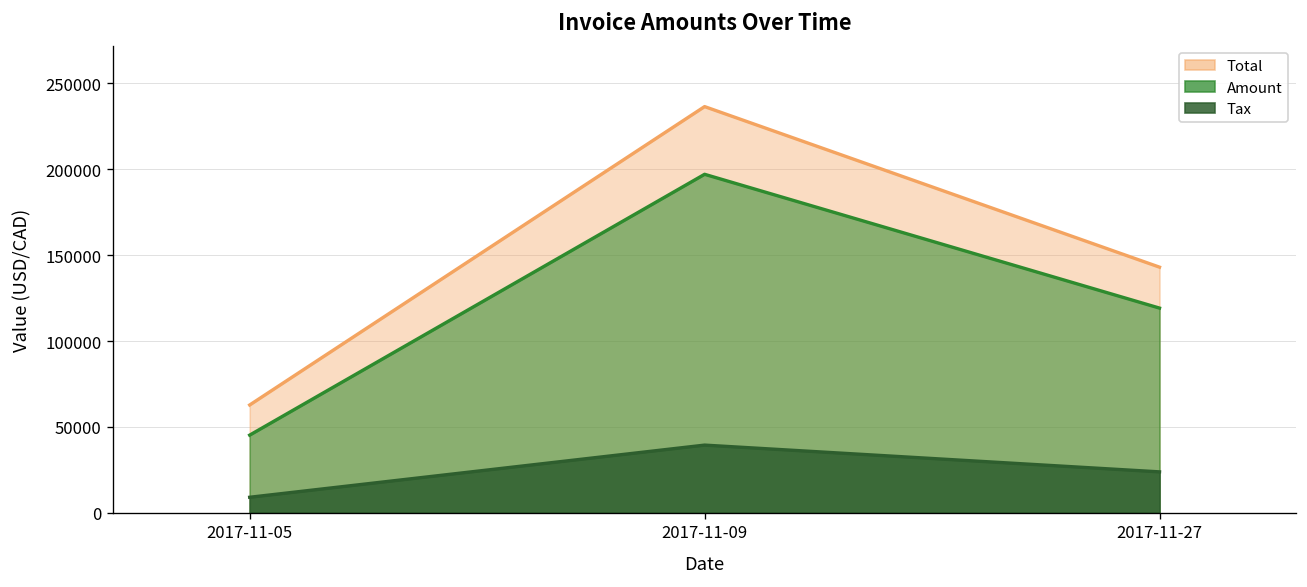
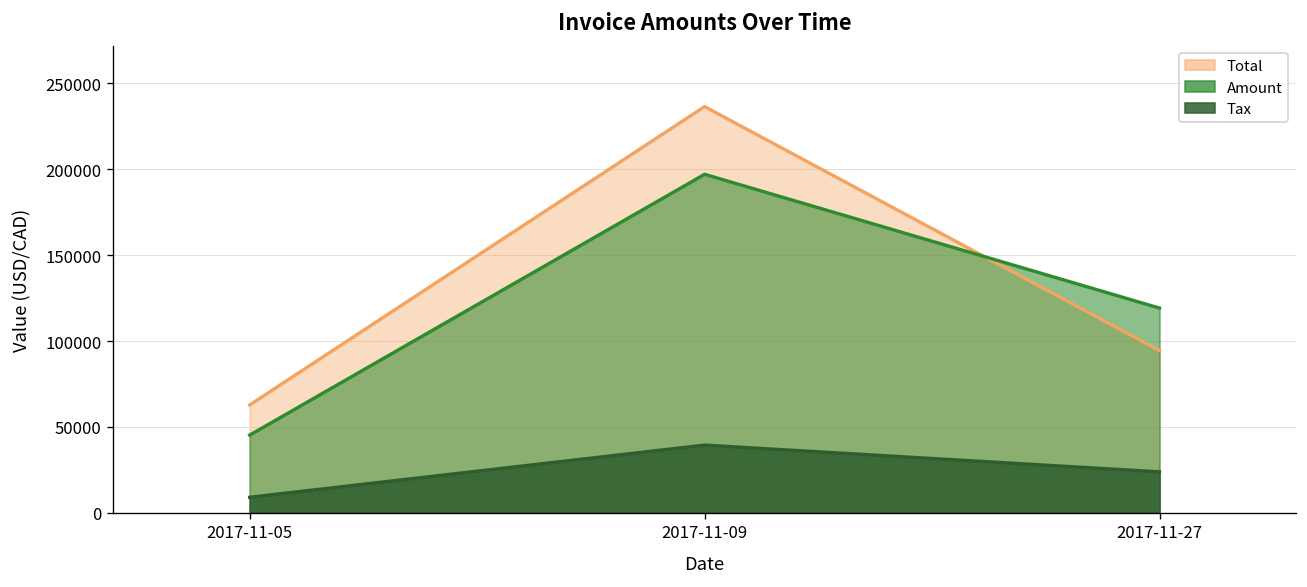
Total, 2017-11-27: 143000 -> 94000
